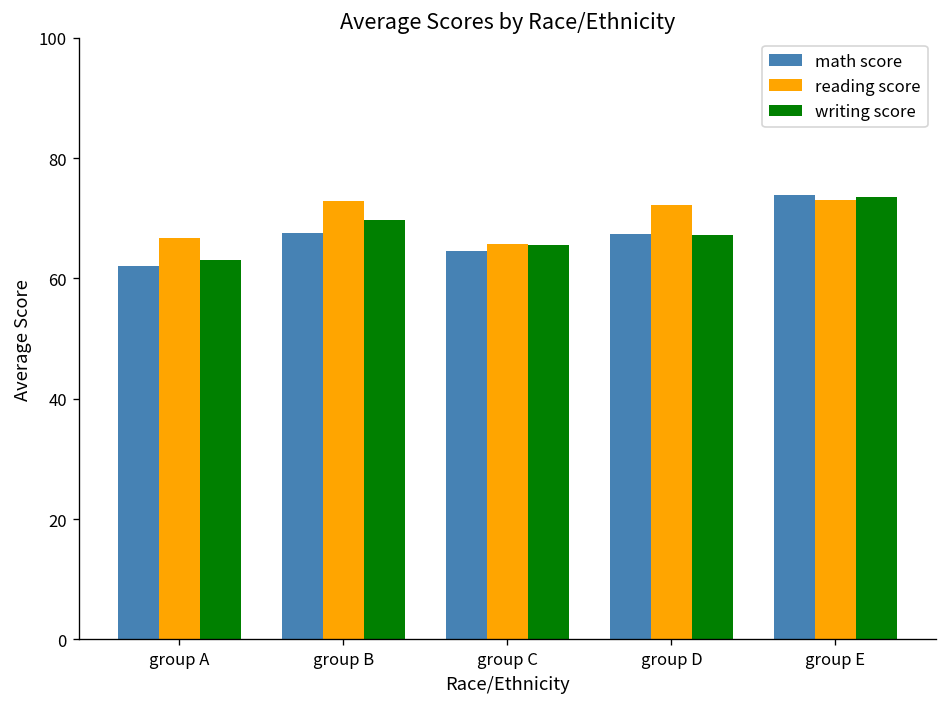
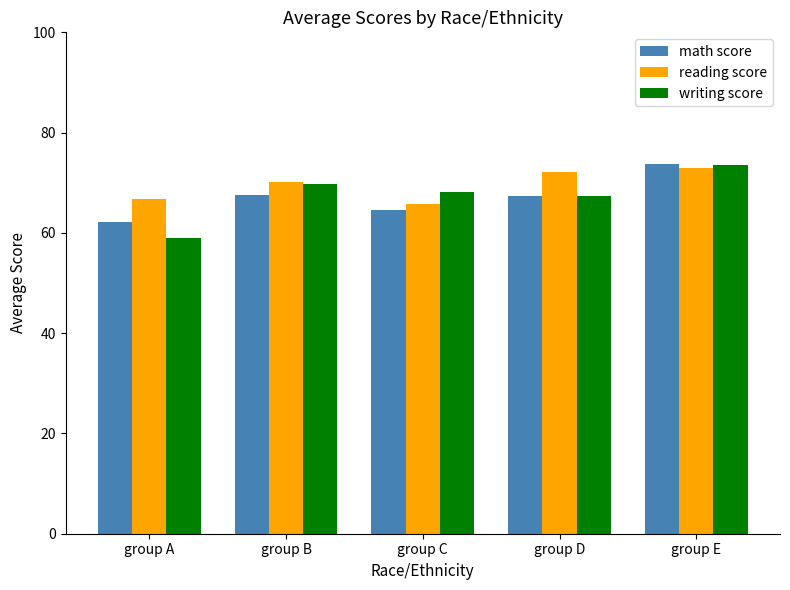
writing score, group A: 63 -> 59
reading score, group B: 73 -> 70
writing score, group C: 66 -> 68
